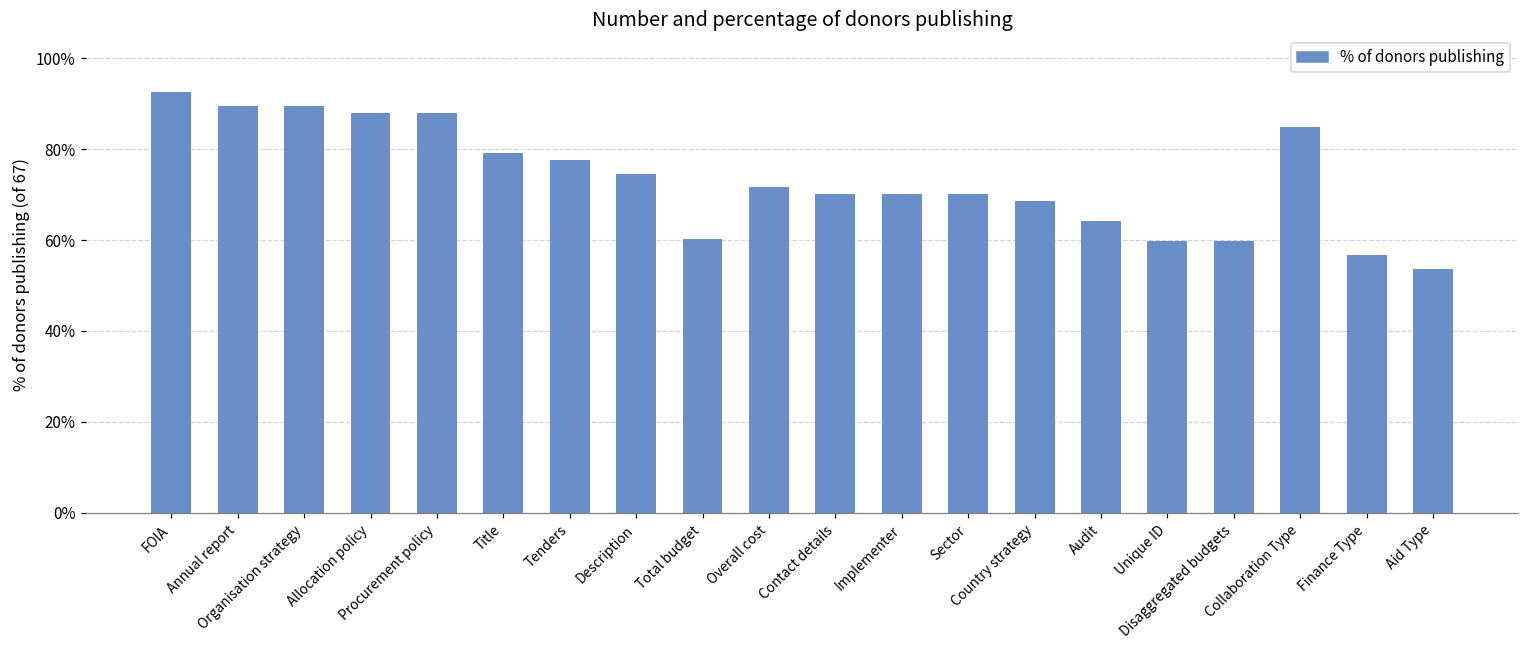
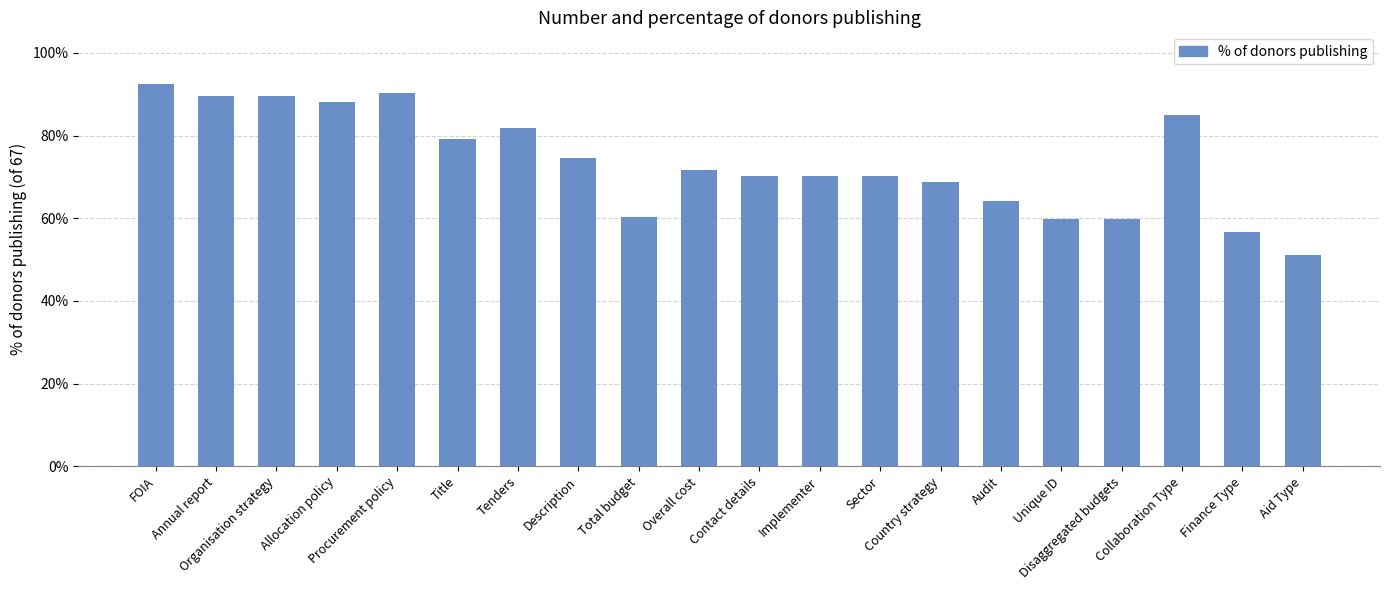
Procurement policy: 88% -> 90%
Tenders: 78% -> 82%
Aid Type: 54% -> 51%
